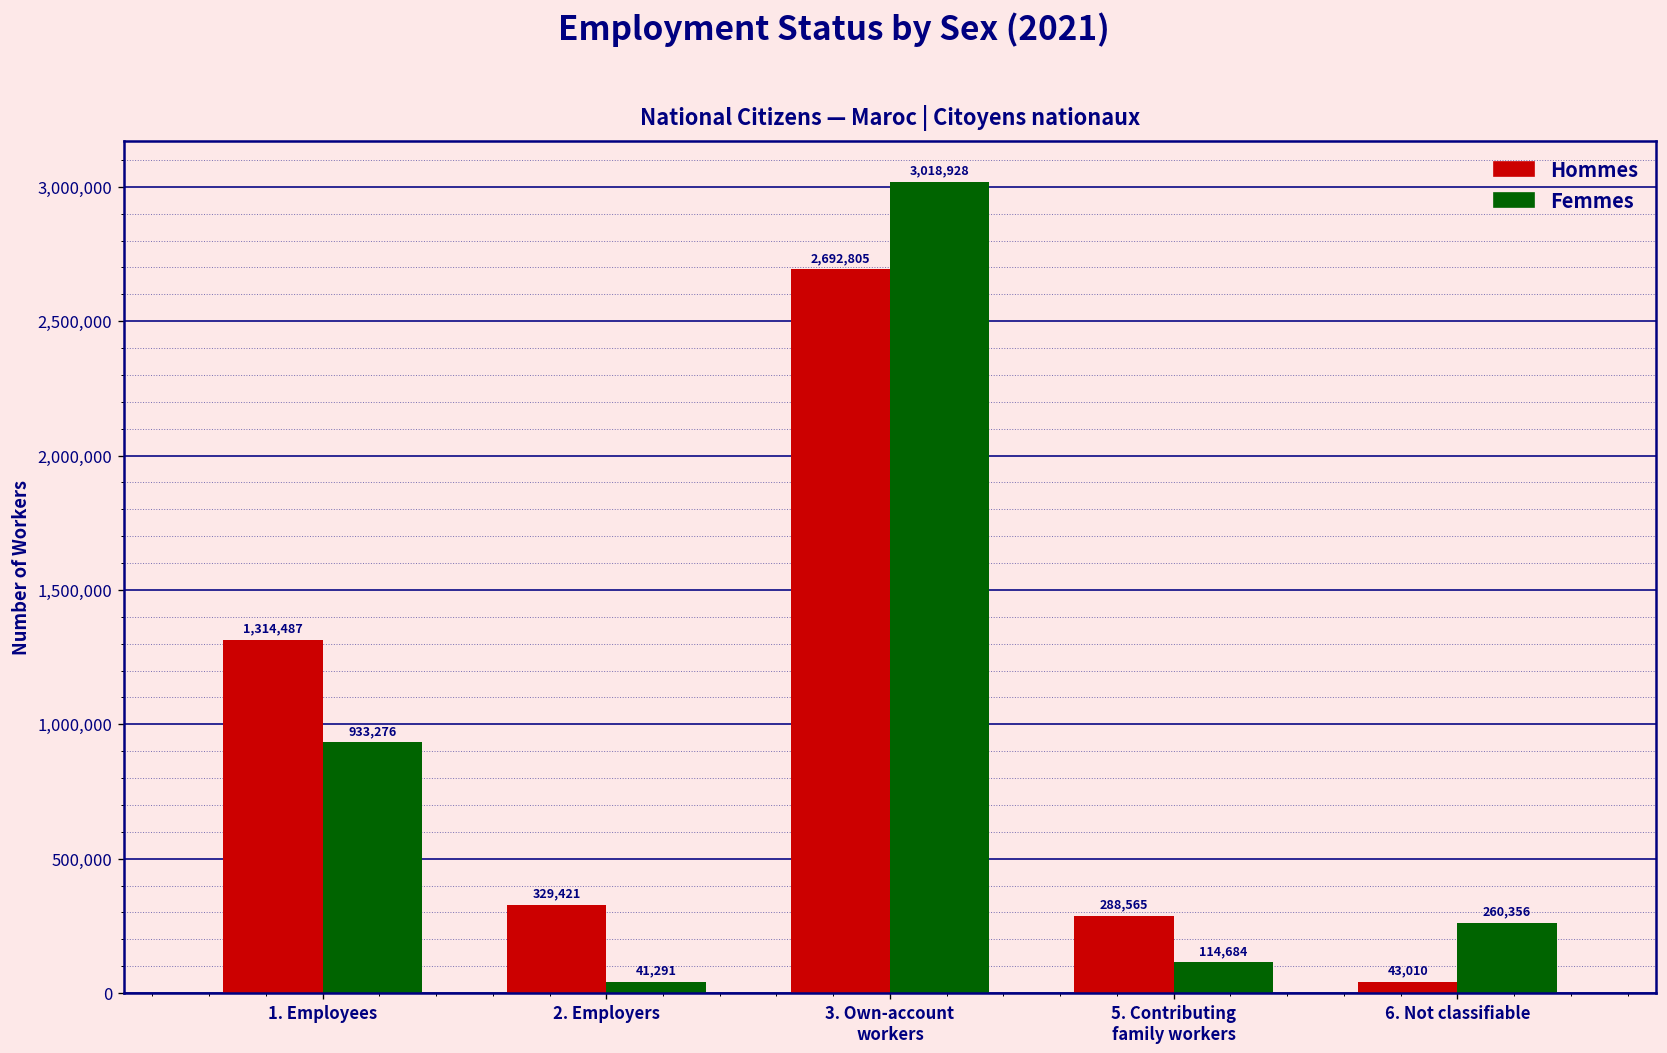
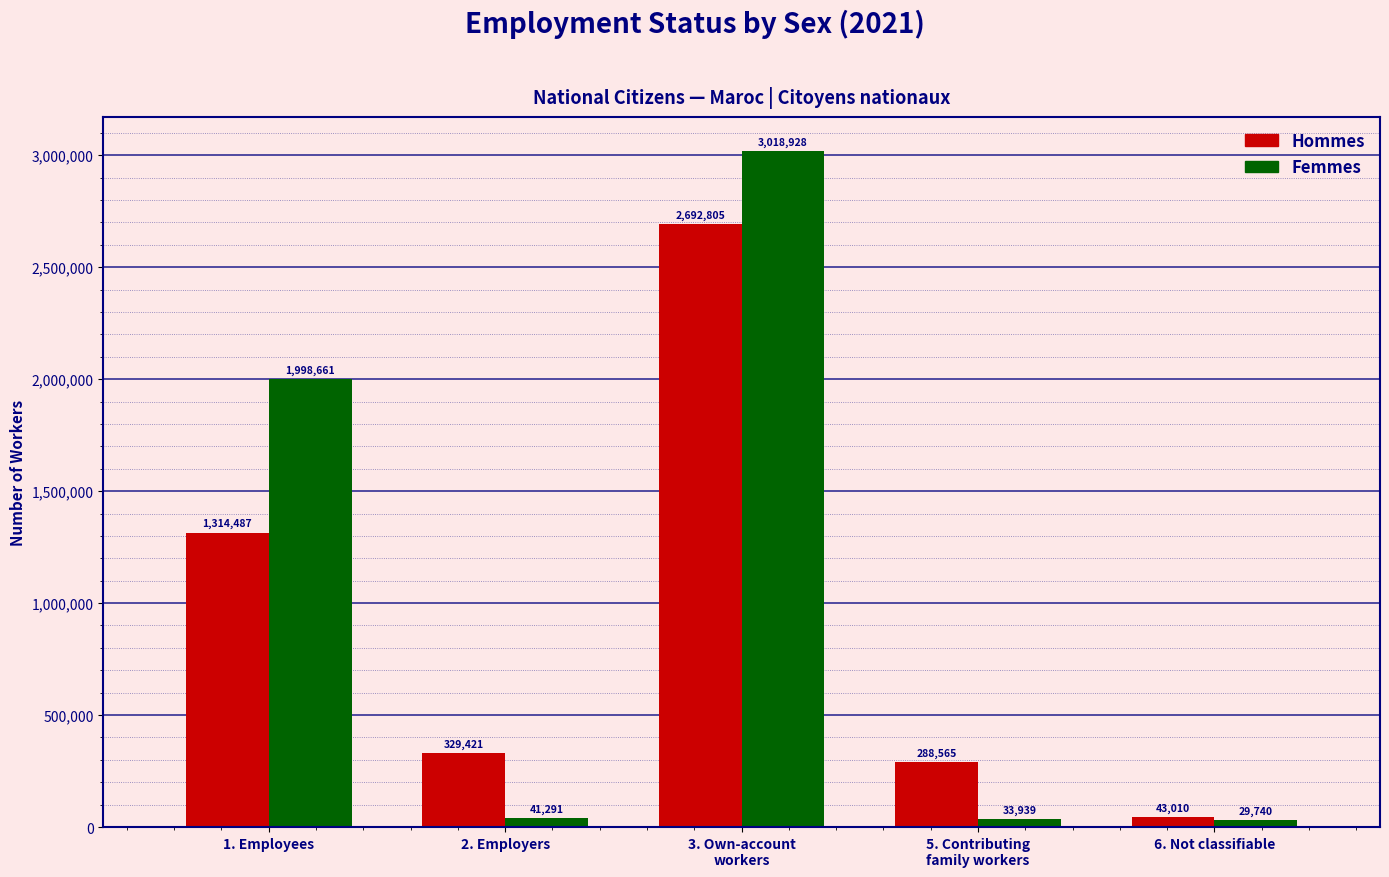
Femmes, 1. Employees: 933,276 -> 1,998,661
Femmes, 5. Contributing family workers: 114,684 -> 33,939
Femmes, 6. Not classifiable: 260,356 -> 29,740
